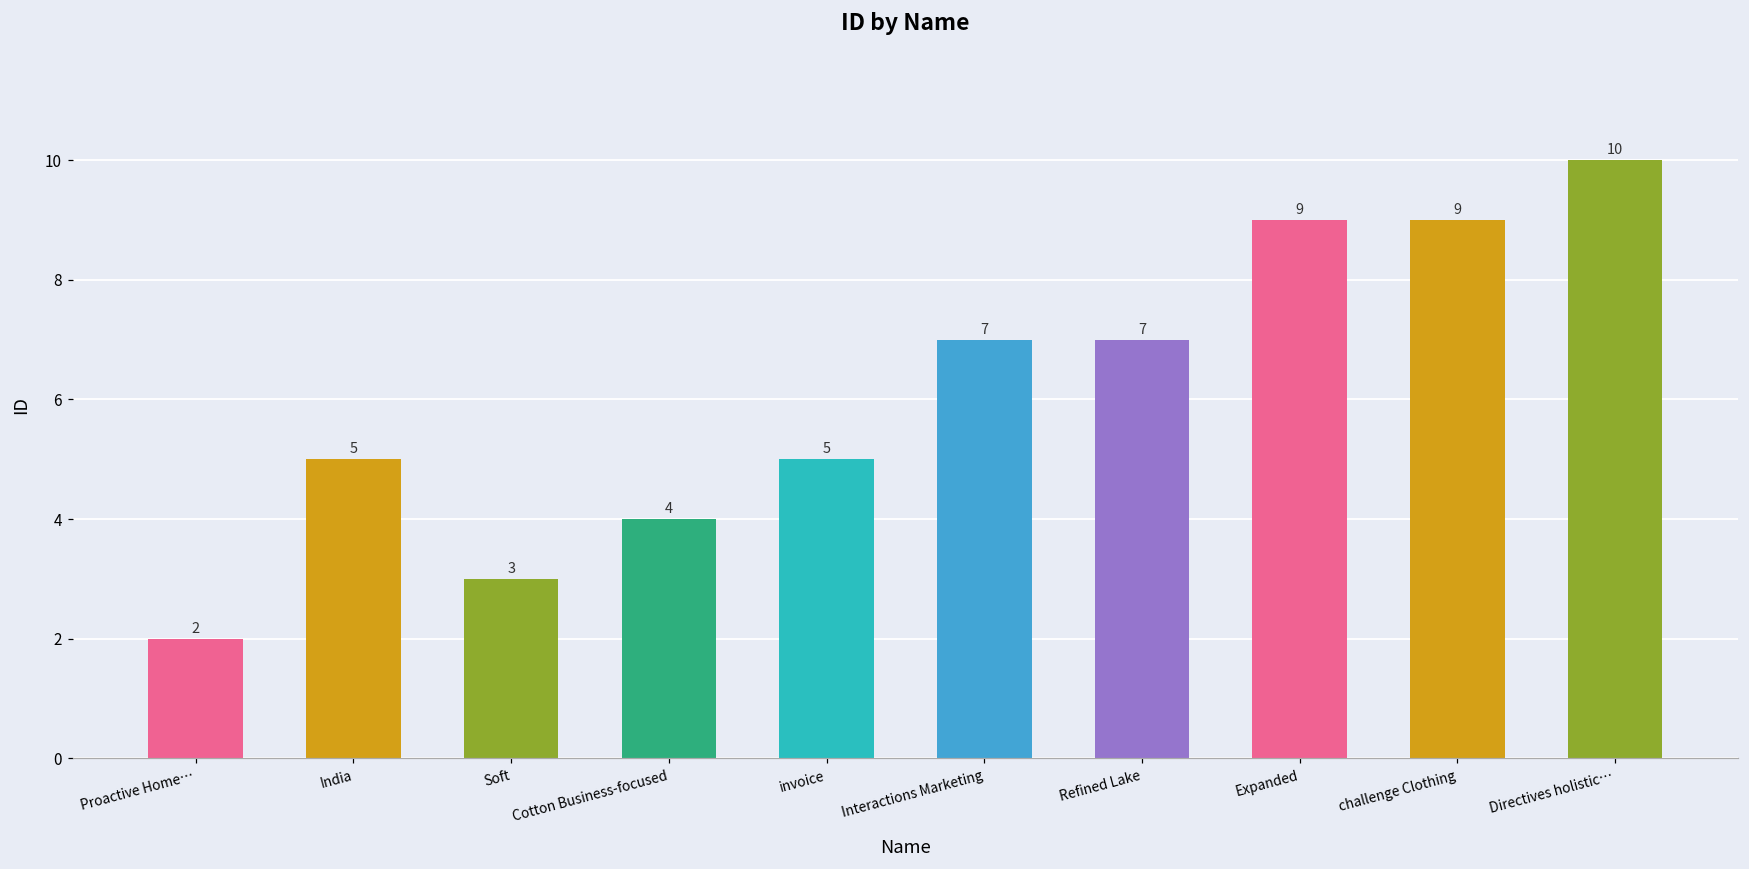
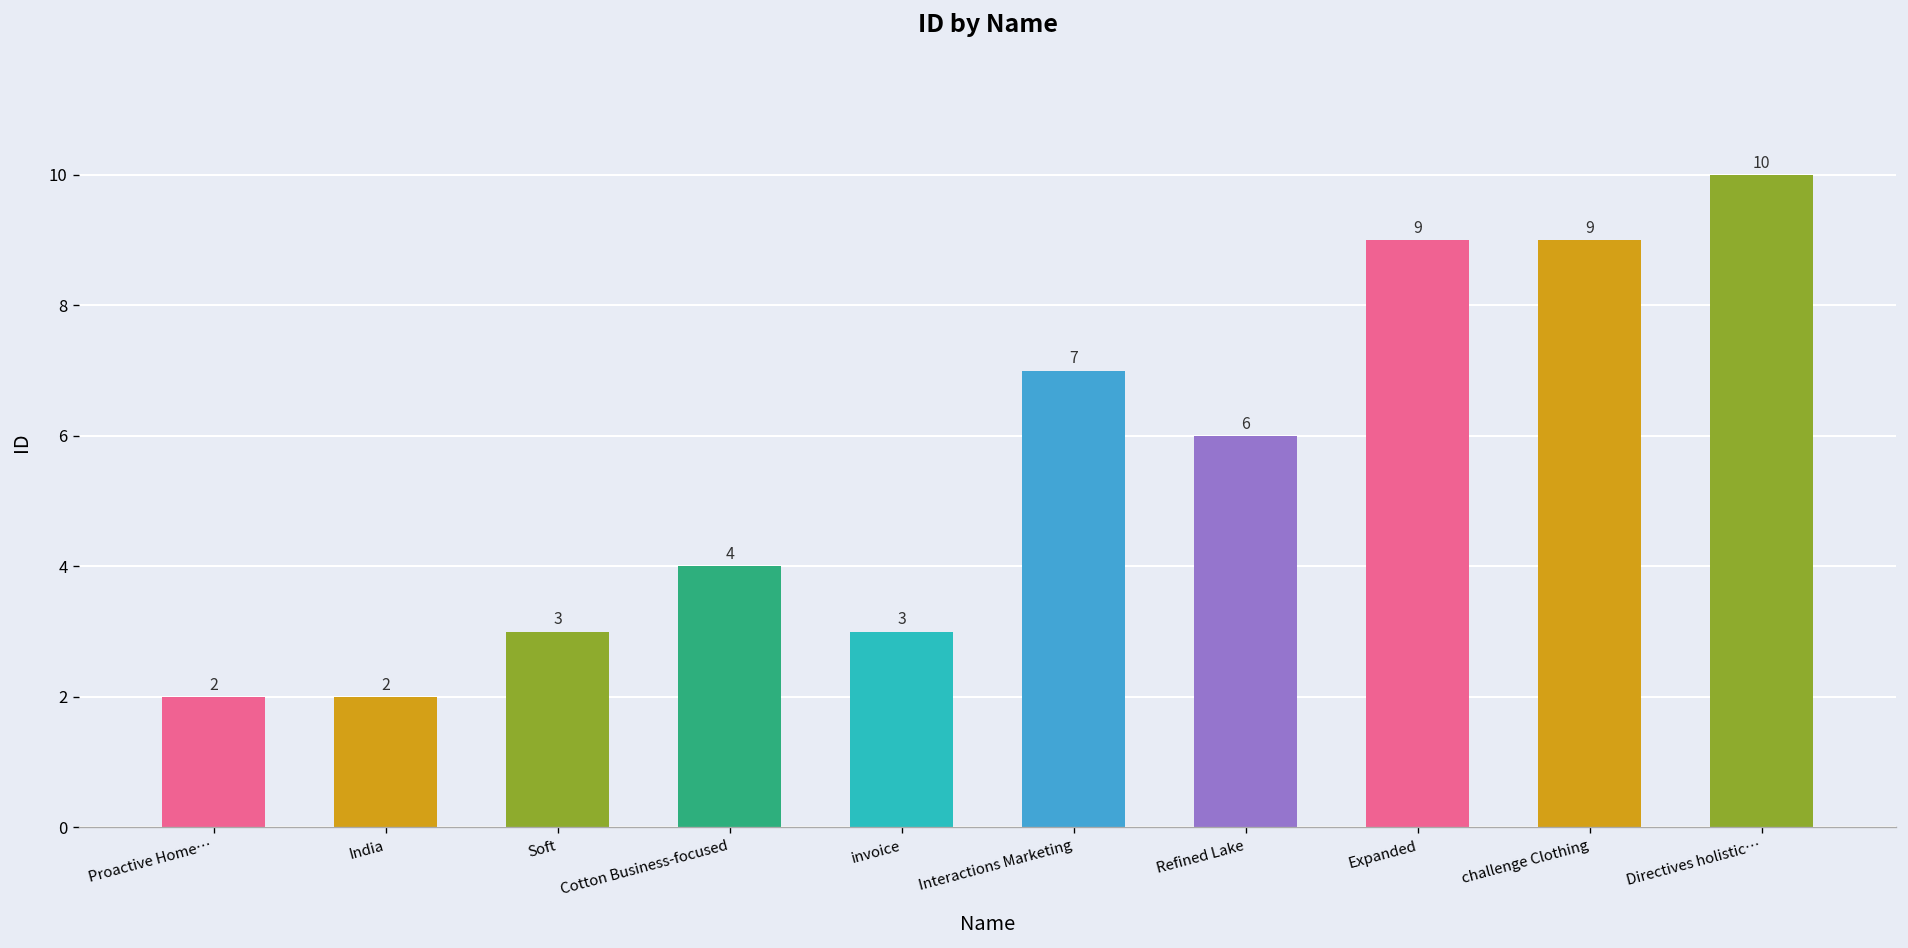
India: 5 -> 2
invoice: 5 -> 3
Refined Lake: 7 -> 6
